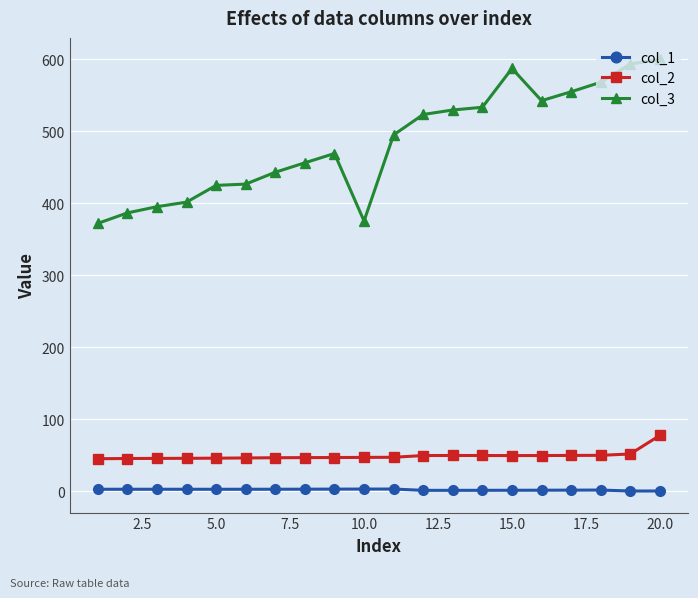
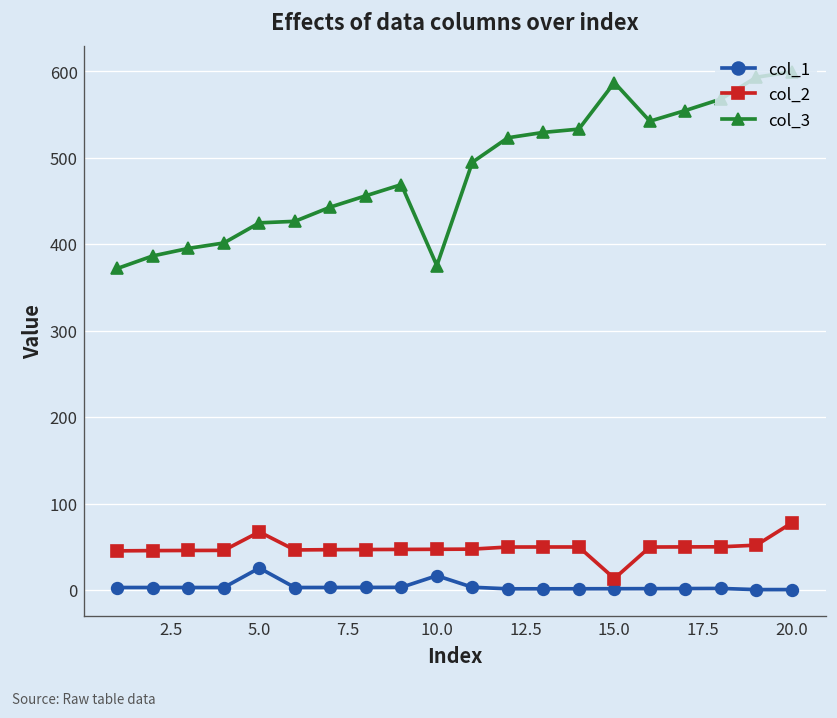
col_1, 5.0: 0 -> 30
col_2, 5.0: 50 -> 70
col_1, 10.0: 0 -> 20
col_2, 15.0: 50 -> 10
